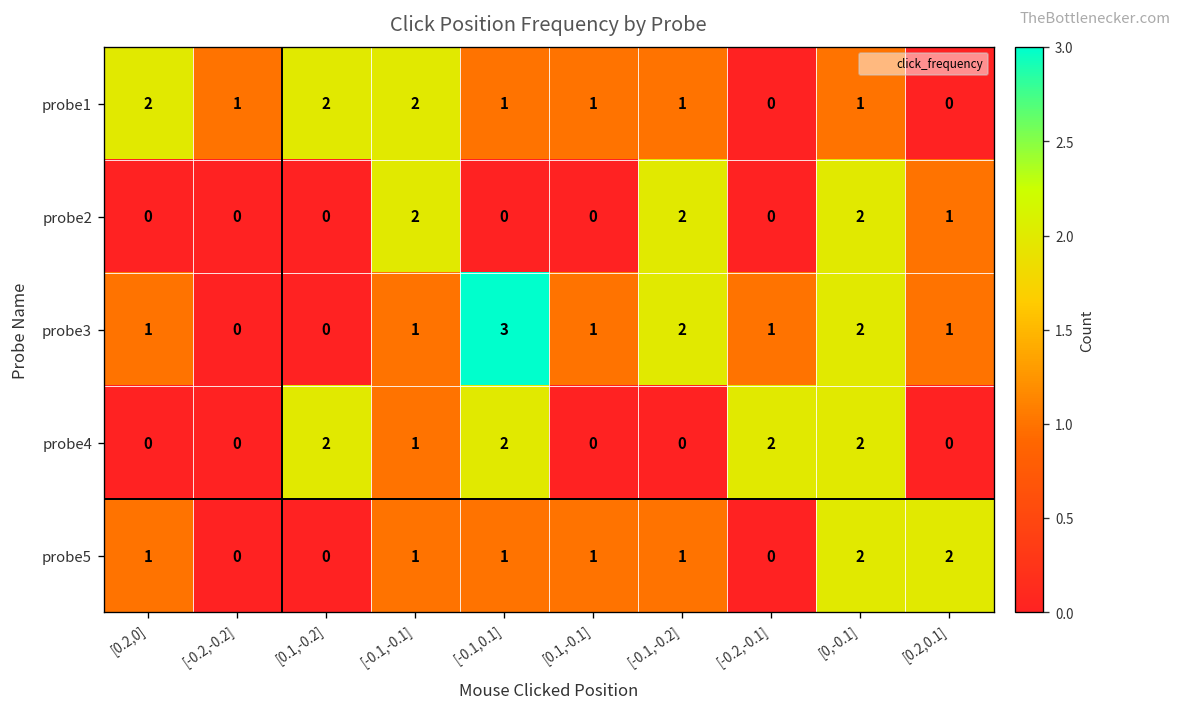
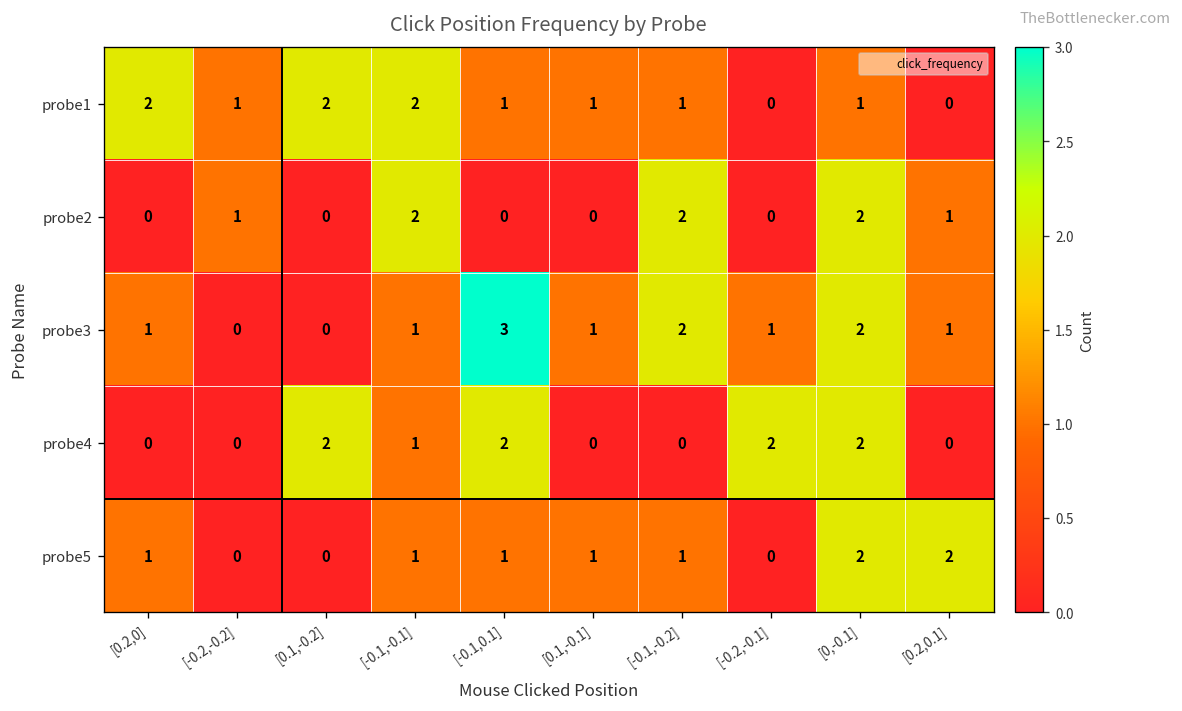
probe2, [-0.2,-0.2]: 0 -> 1
